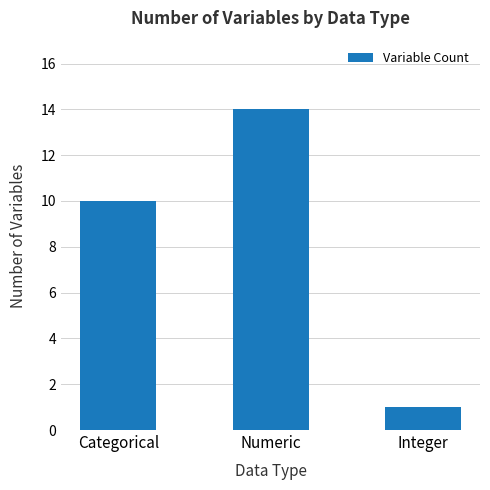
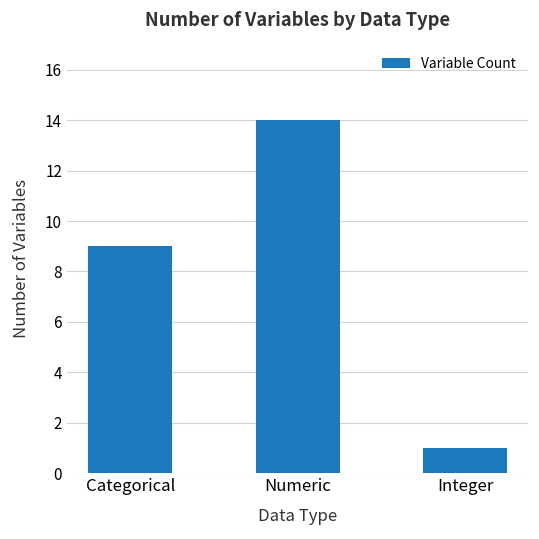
Categorical: 10 -> 9
